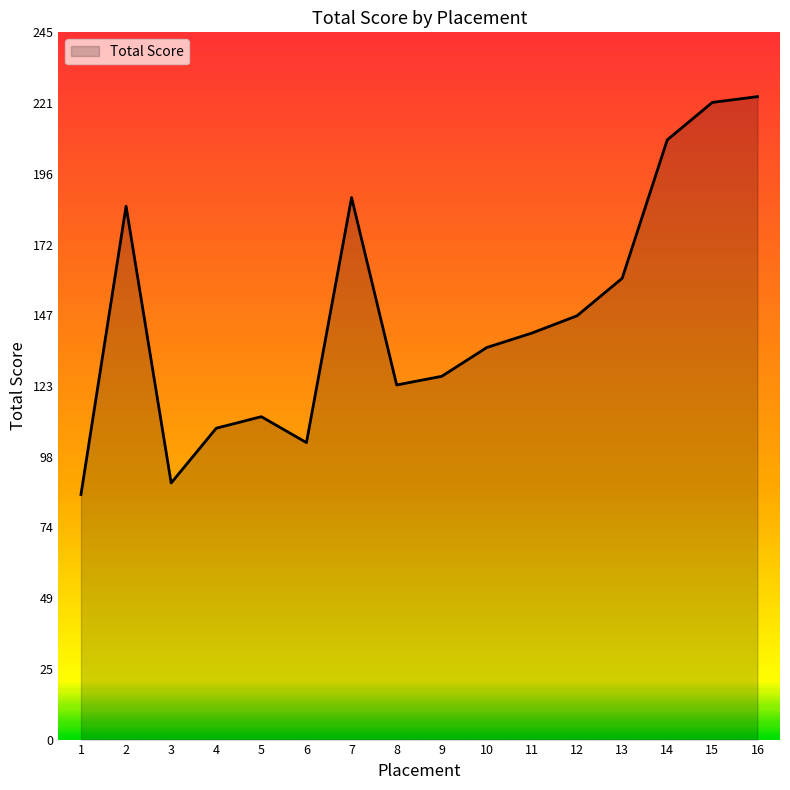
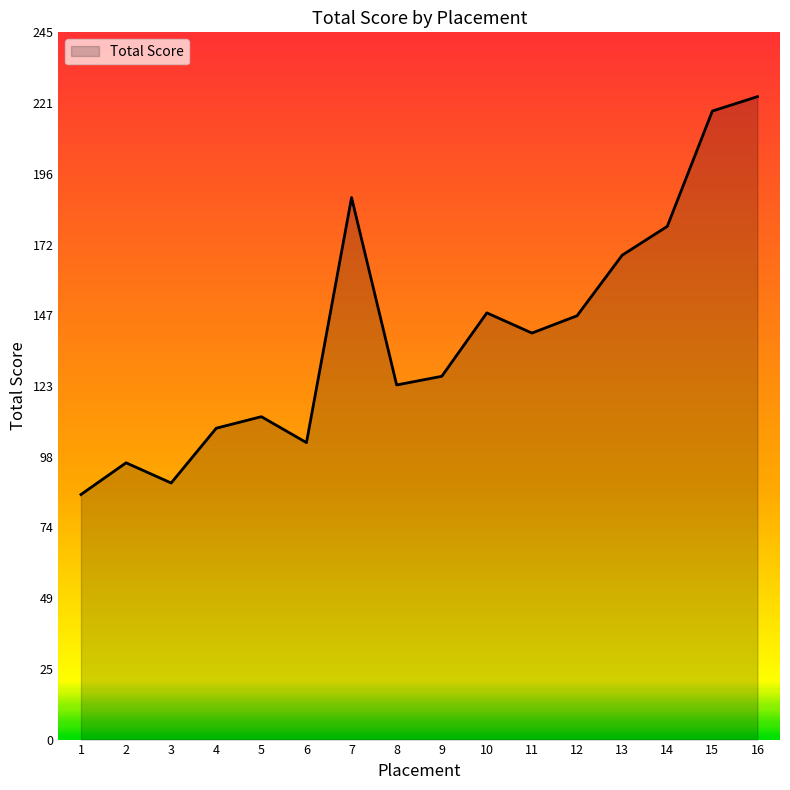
2: 185 -> 96
10: 136 -> 148
13: 160 -> 168
14: 208 -> 178
15: 221 -> 218
